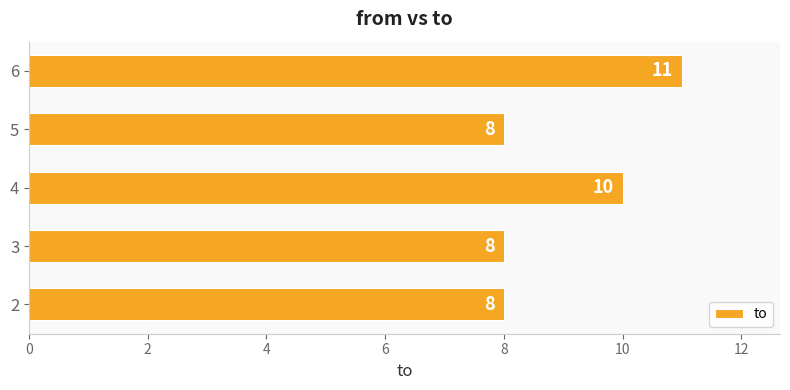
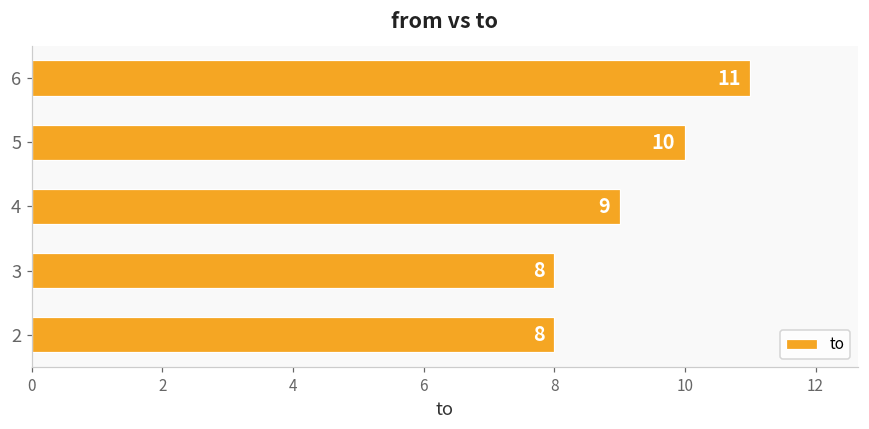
5: 8 -> 10
4: 10 -> 9
